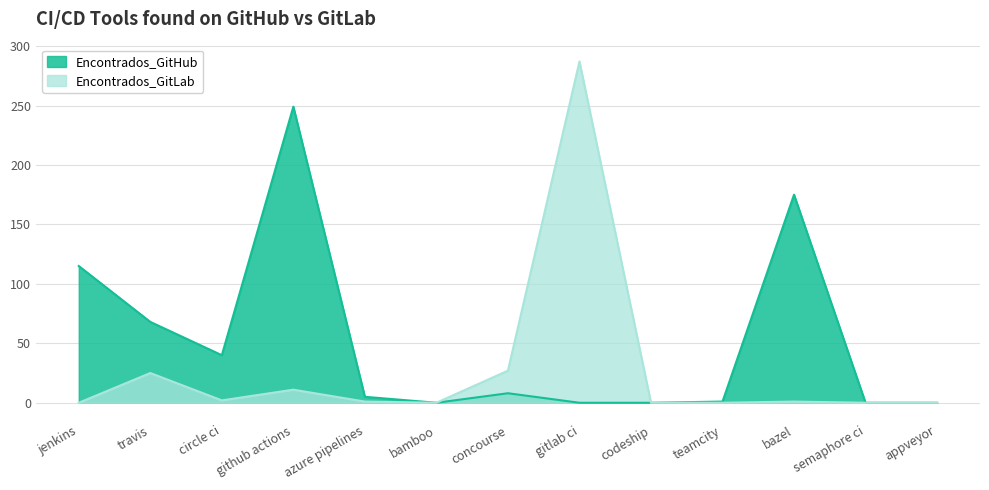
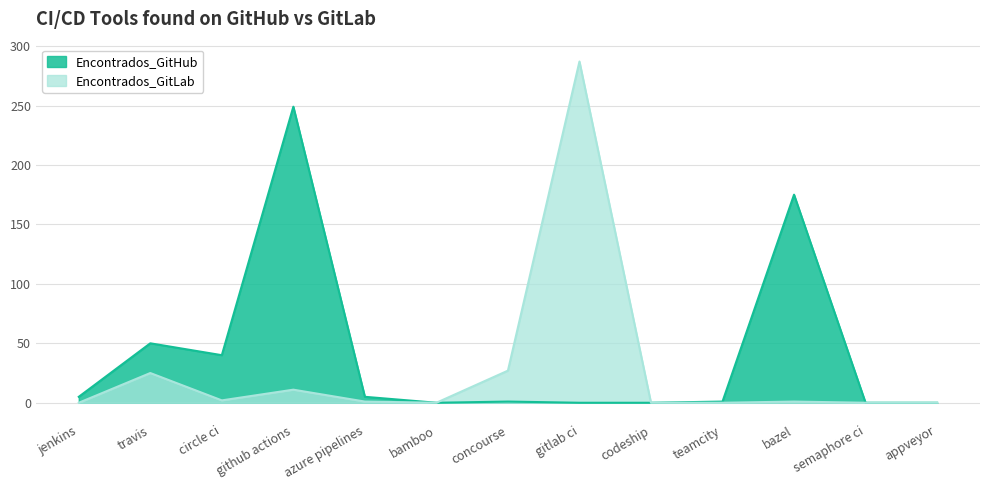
Encontrados_GitHub, jenkins: 115 -> 5
Encontrados_GitHub, travis: 68 -> 50
Encontrados_GitHub, concourse: 8 -> 1
